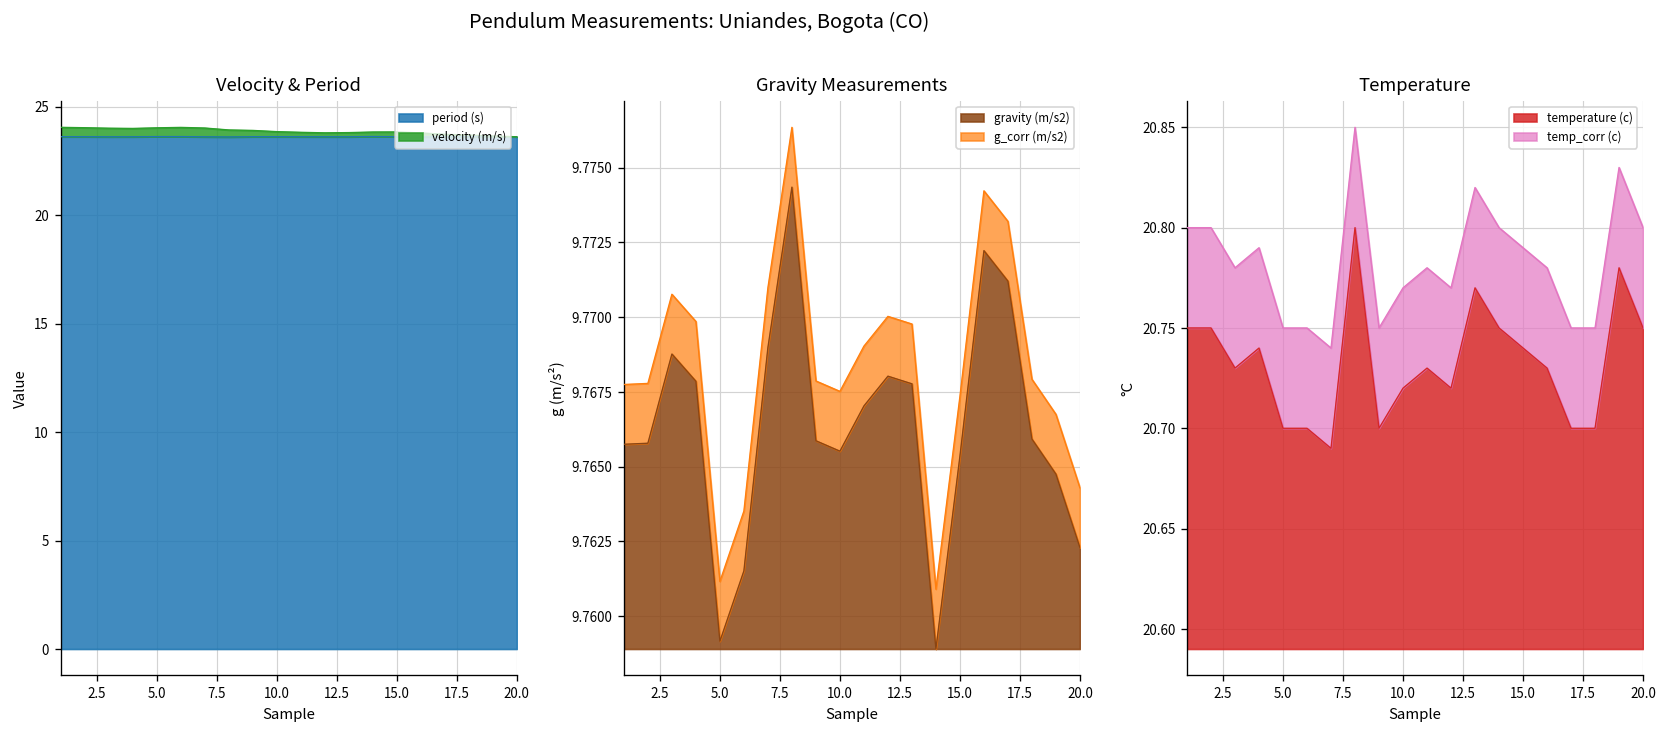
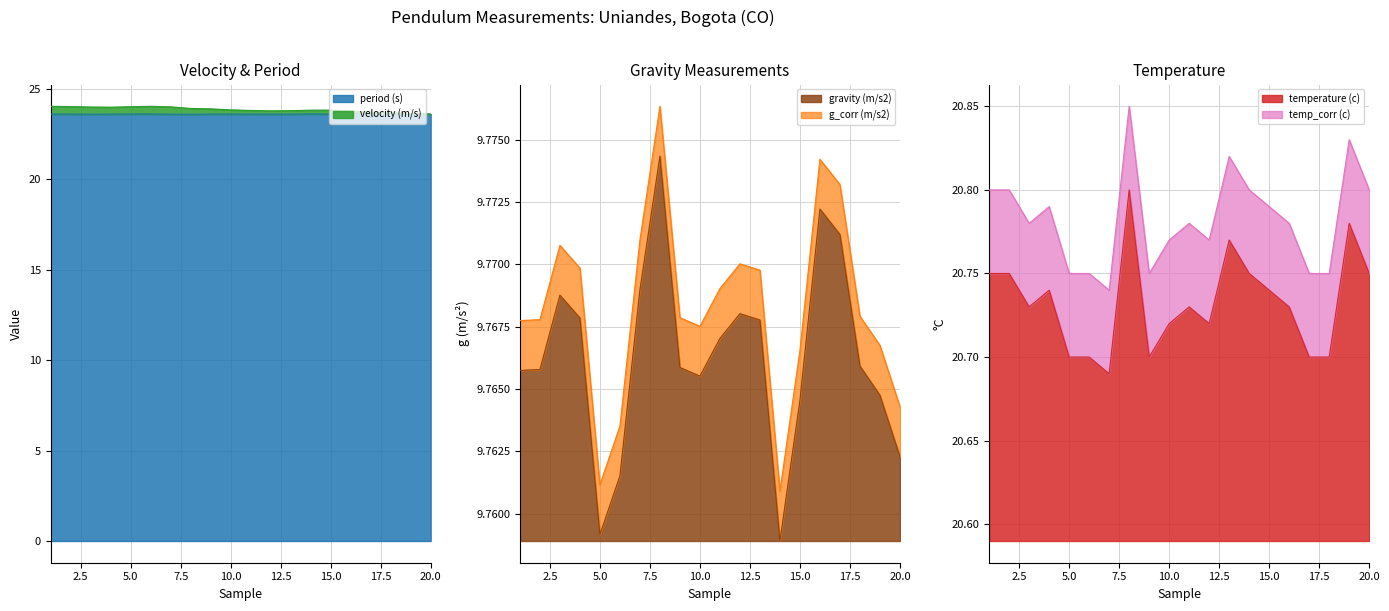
Gravity Measurements, gravity (m/s2), 15.0: 9.7653 -> 9.7646
